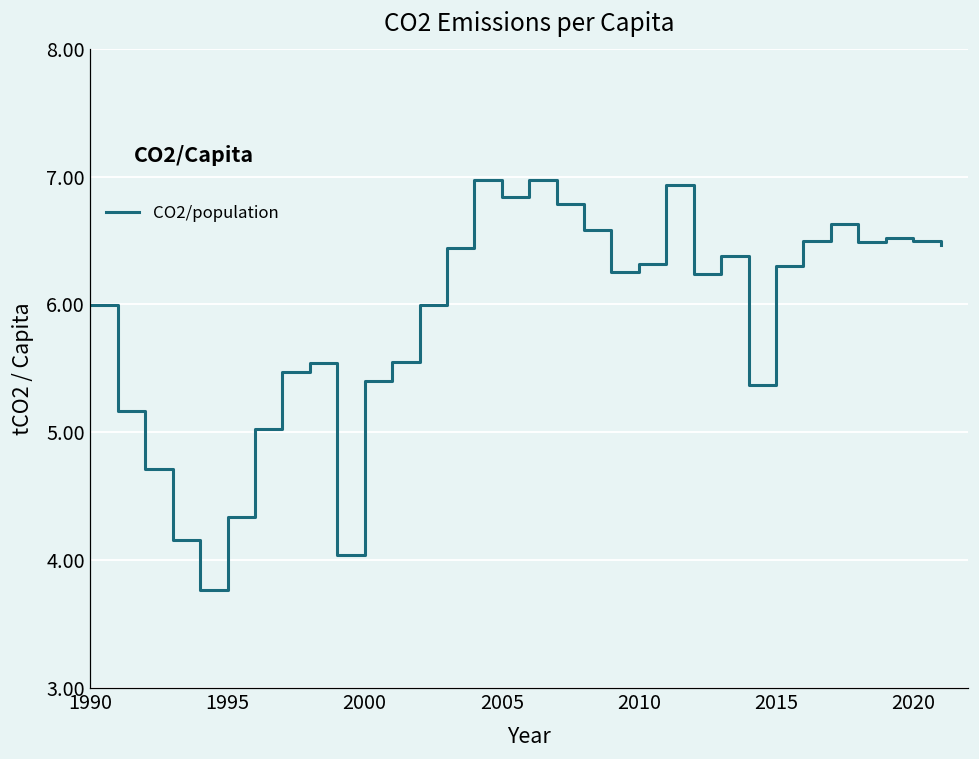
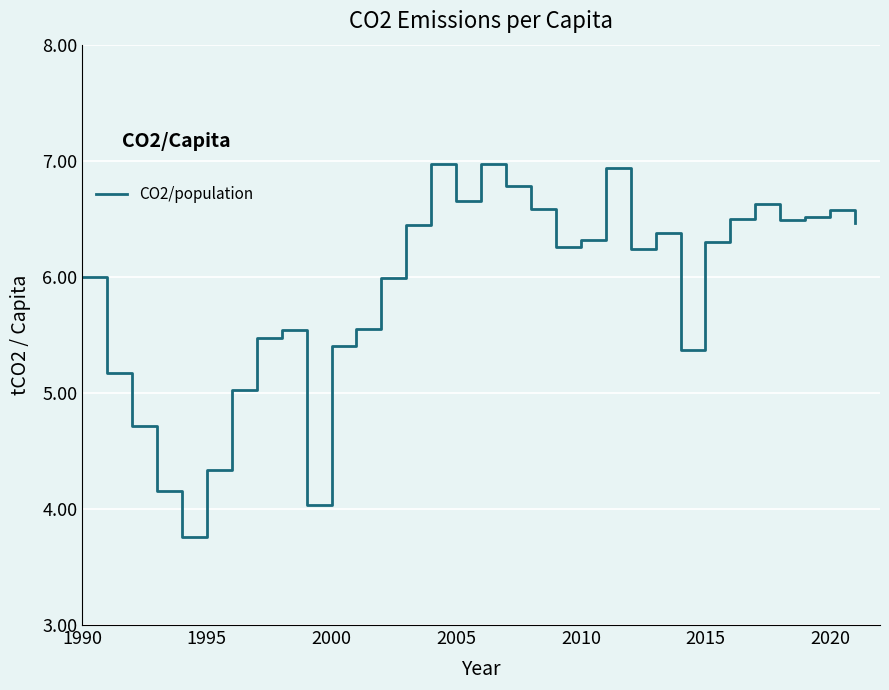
2005: 6.84 -> 6.65
2020: 6.50 -> 6.58
